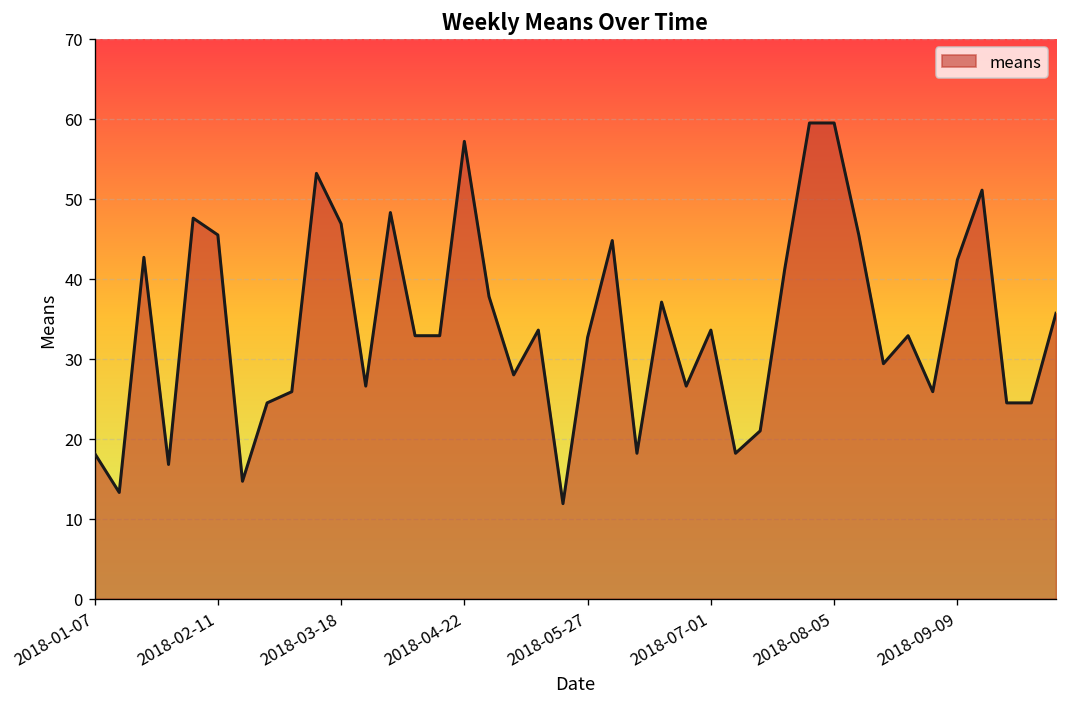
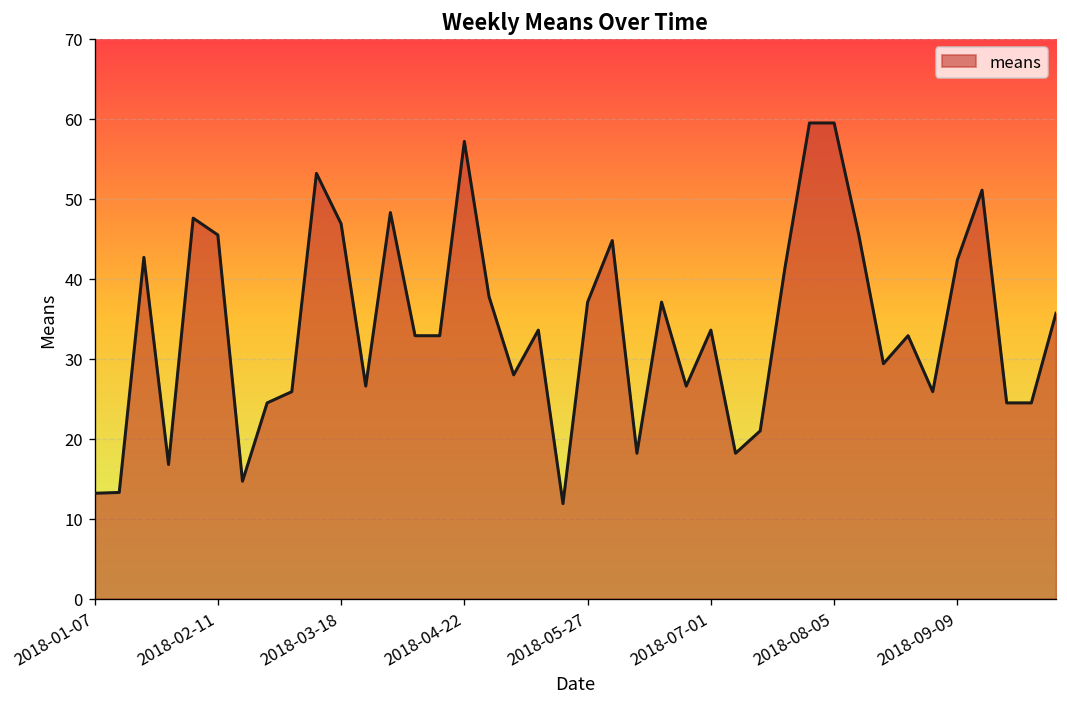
2018-01-07: 18 -> 13
2018-05-27: 33 -> 37
